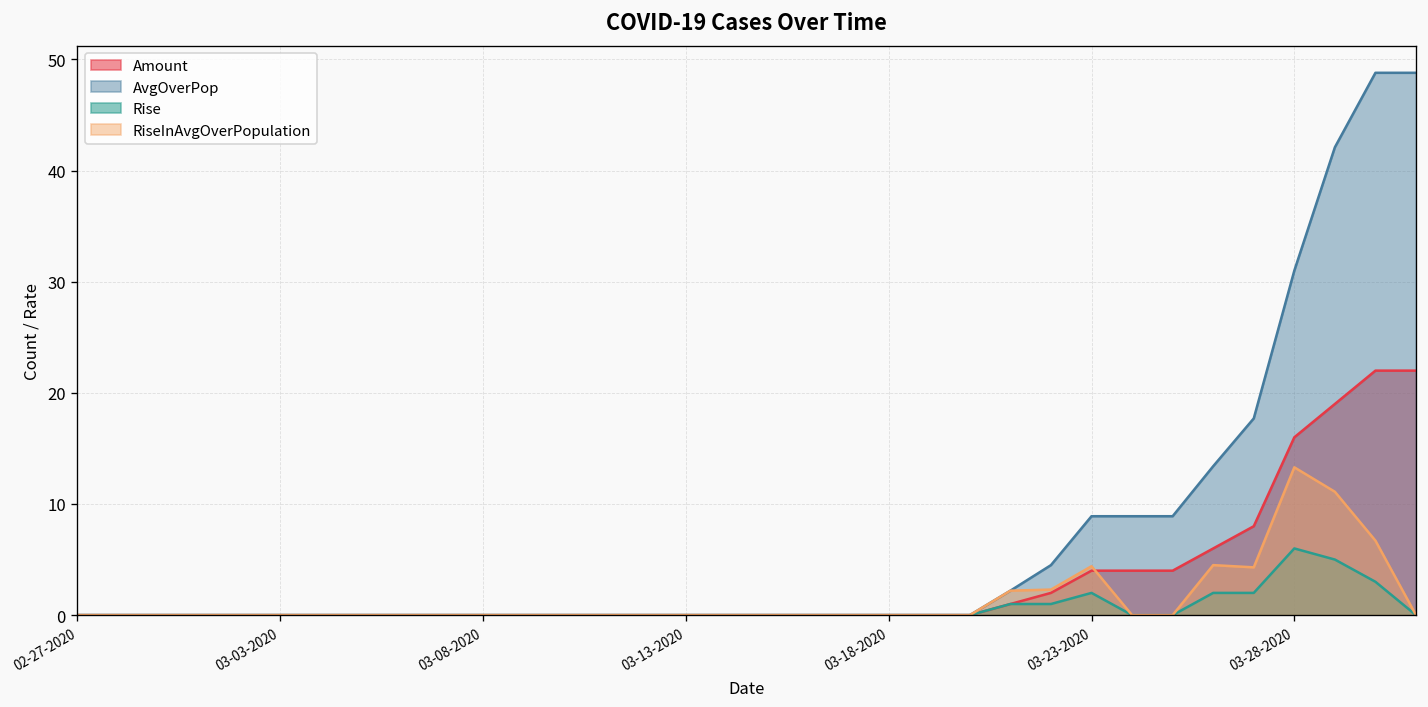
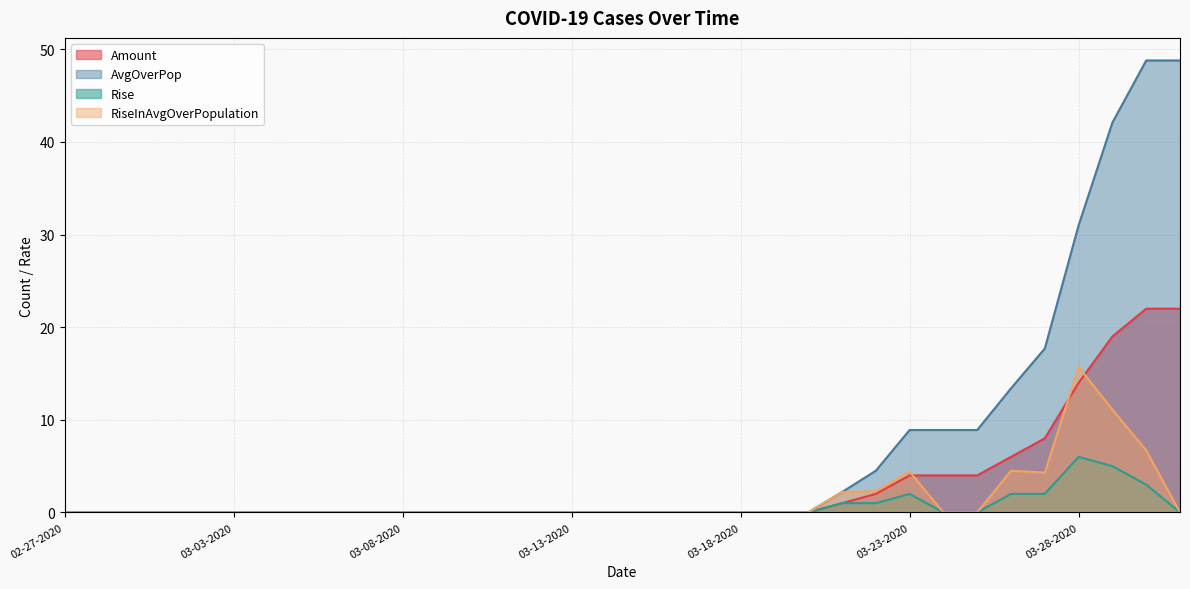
Amount, 03-28-2020: 16 -> 14
RiseInAvgOverPopulation, 03-28-2020: 13 -> 16
